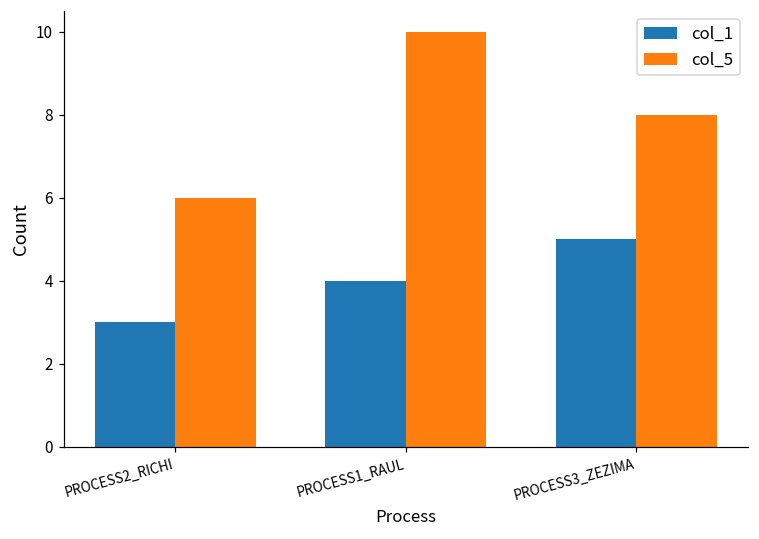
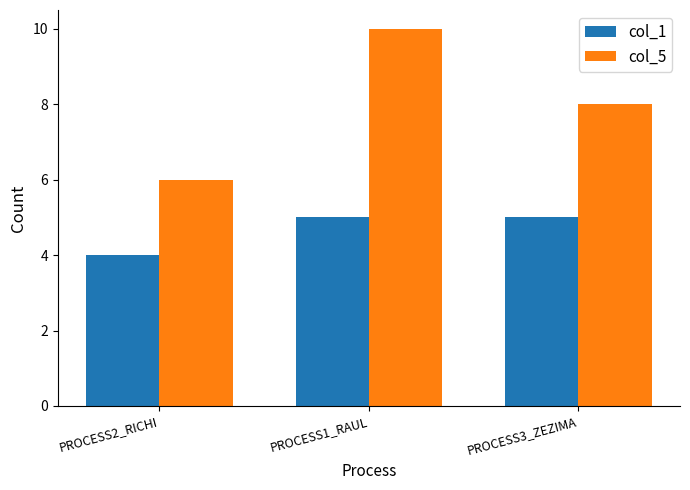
col_1, PROCESS2_RICHI: 3 -> 4
col_1, PROCESS1_RAUL: 4 -> 5
